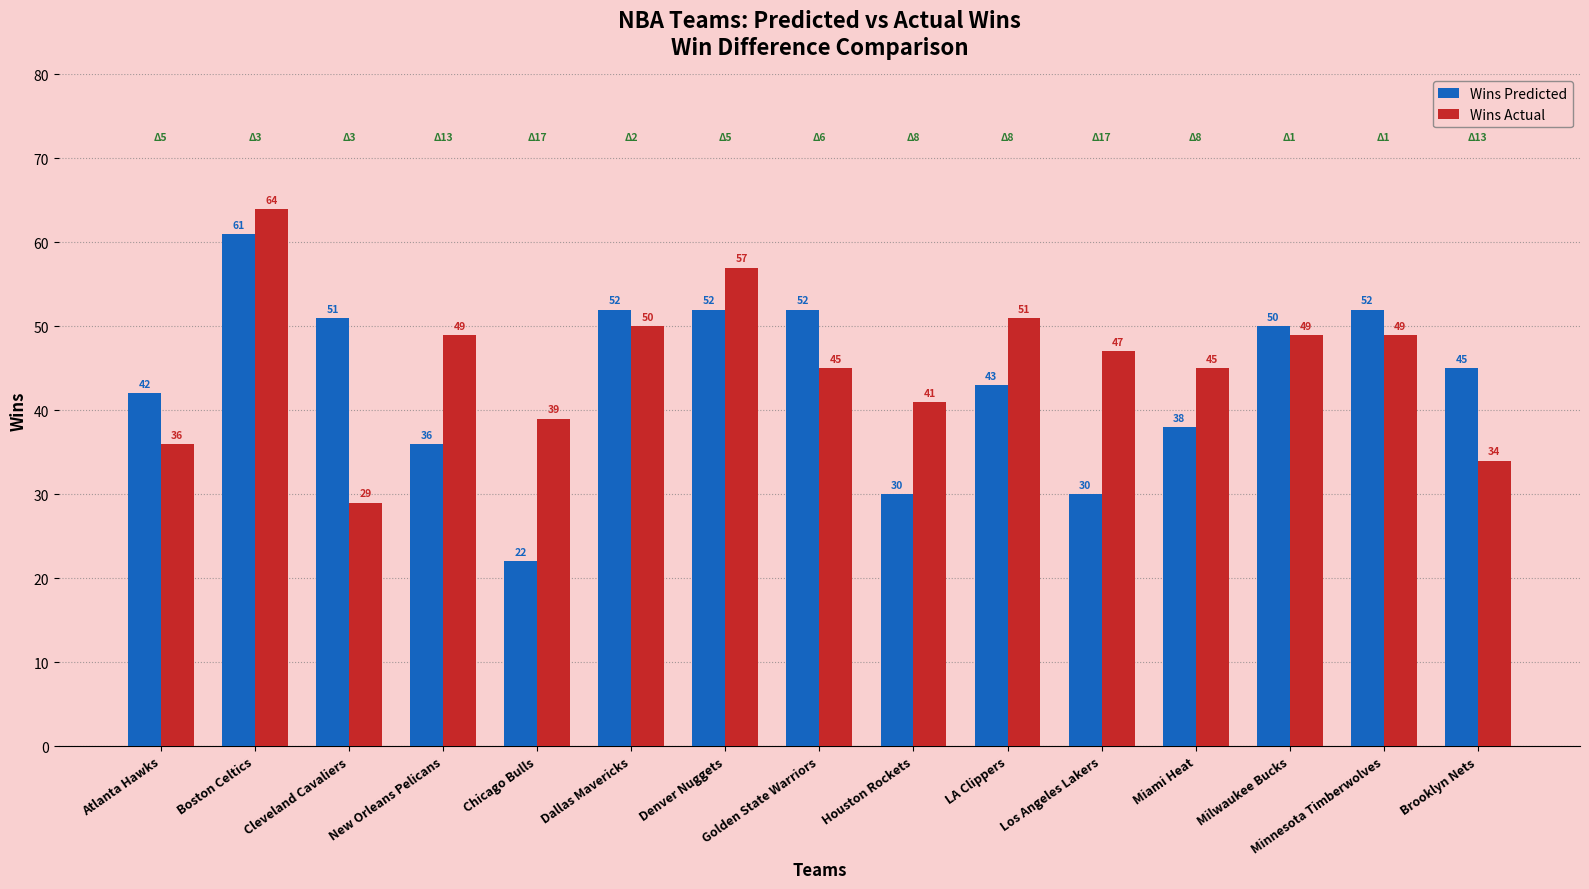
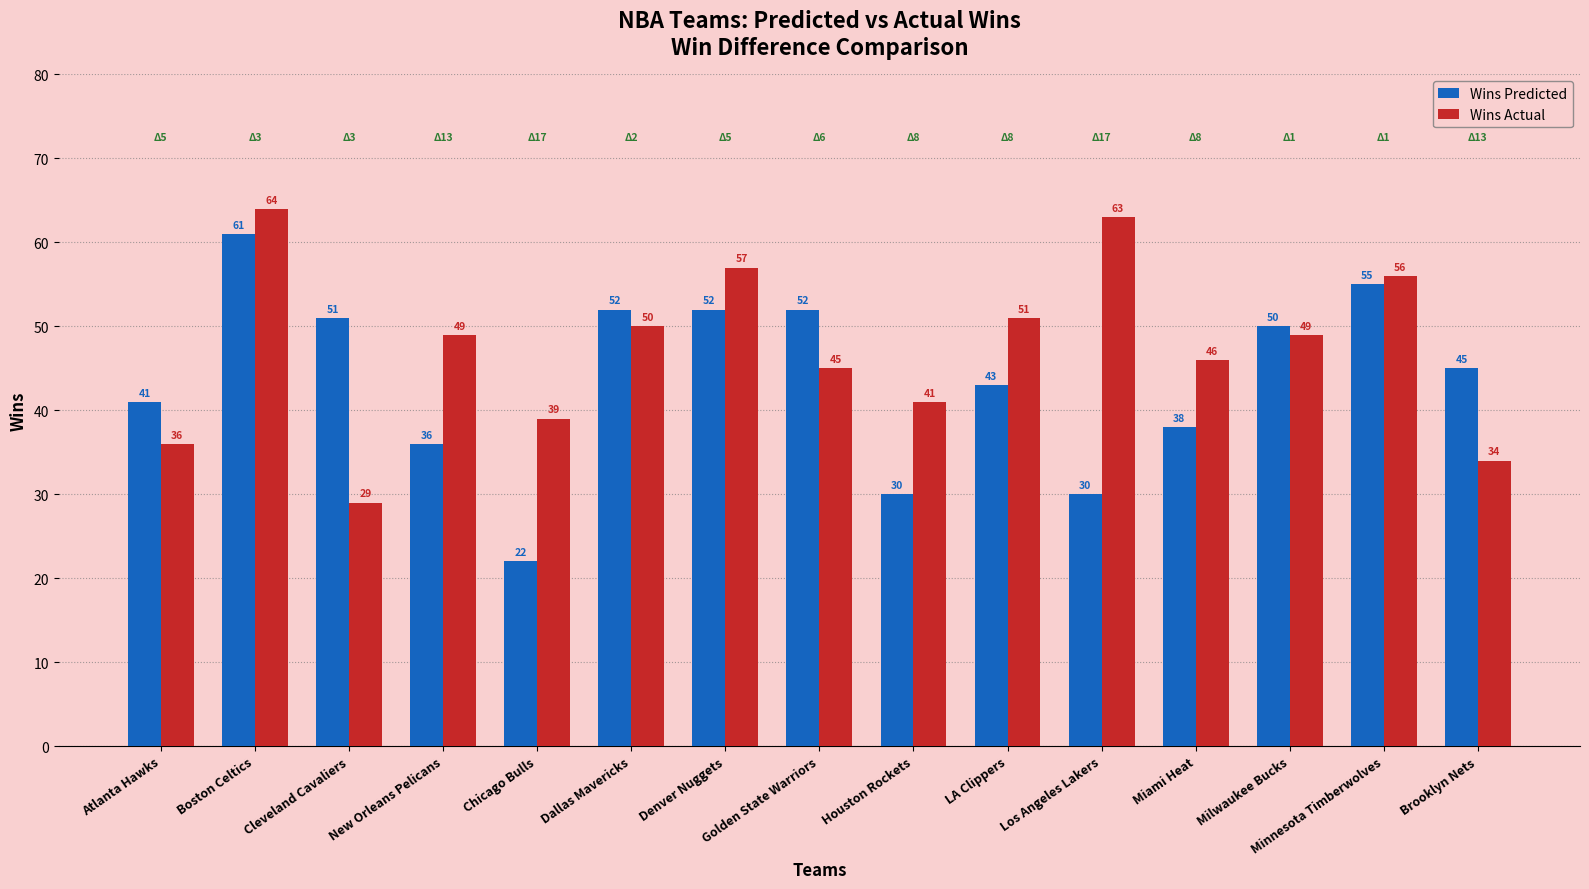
Wins Predicted, Atlanta Hawks: 42 -> 41
Wins Actual, Los Angeles Lakers: 47 -> 63
Wins Actual, Miami Heat: 45 -> 46
Wins Predicted, Minnesota Timberwolves: 52 -> 55
Wins Actual, Minnesota Timberwolves: 49 -> 56
